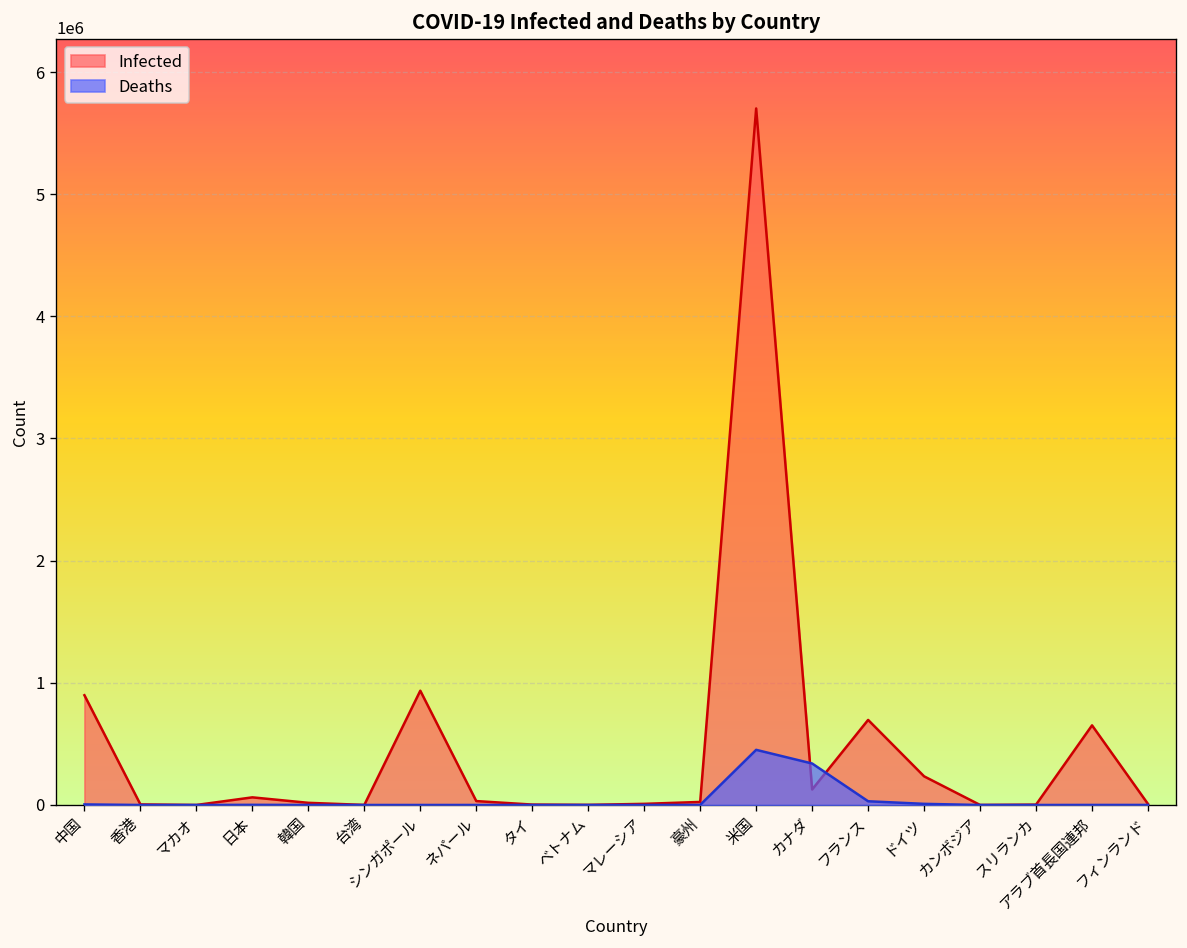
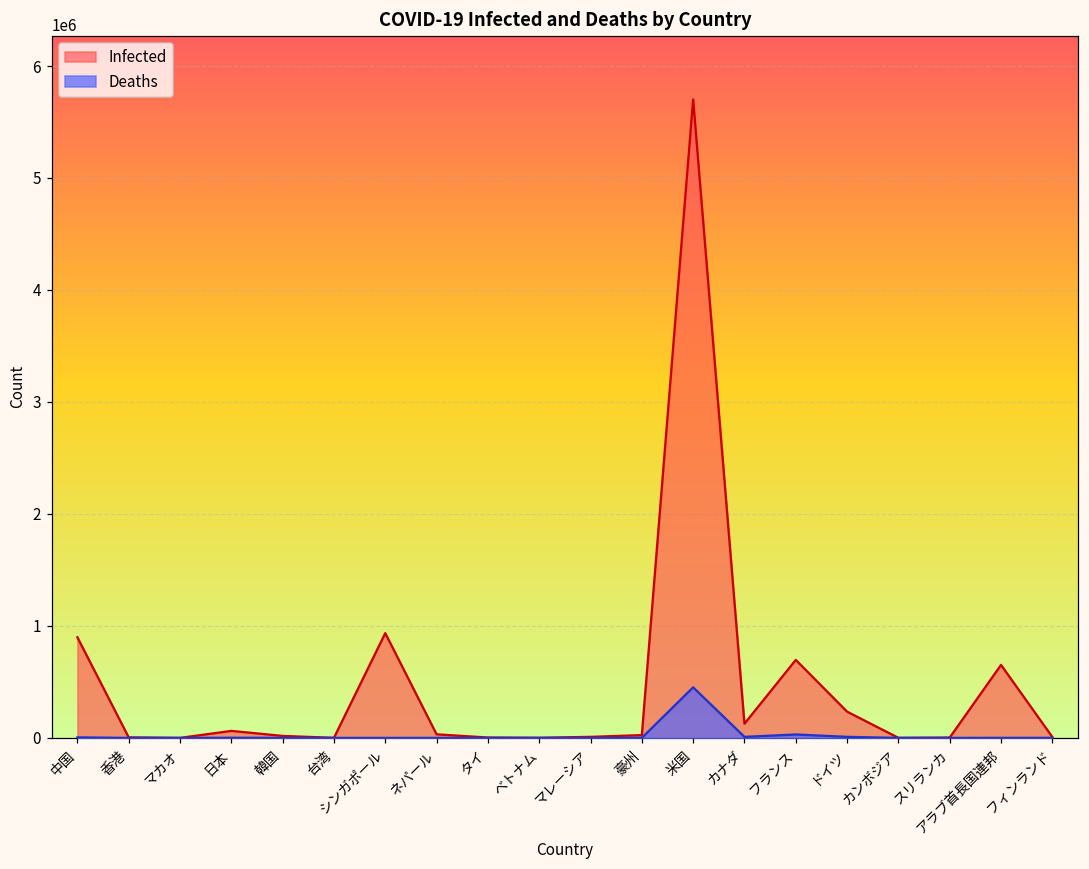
Deaths, カナダ: 340000 -> 10000
